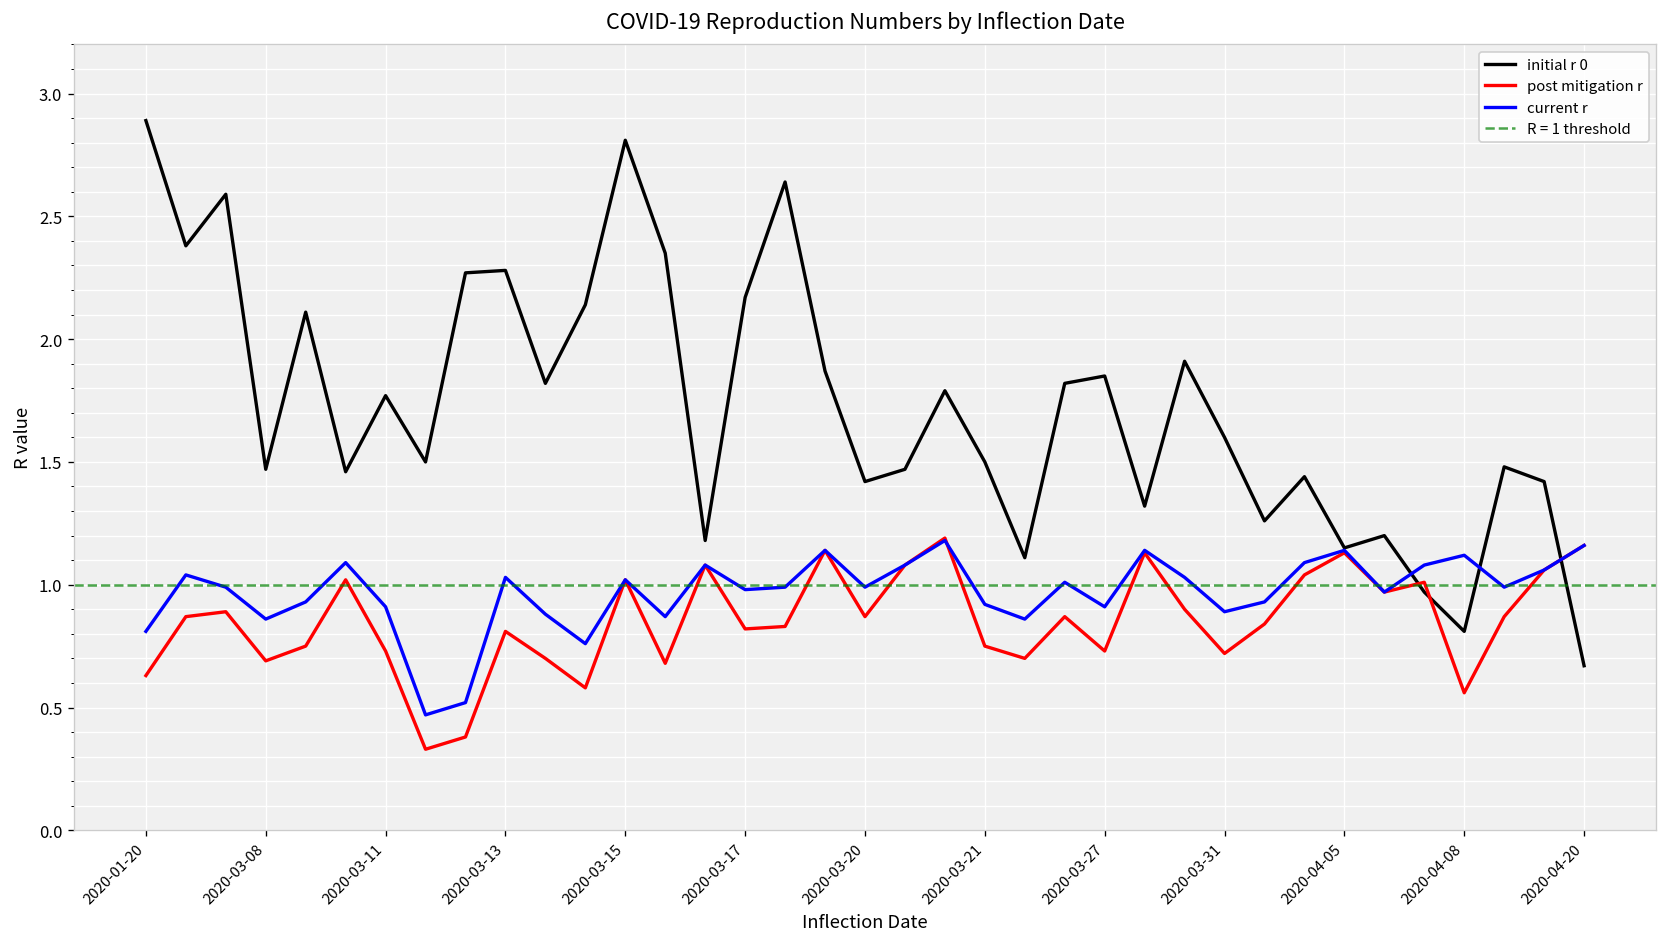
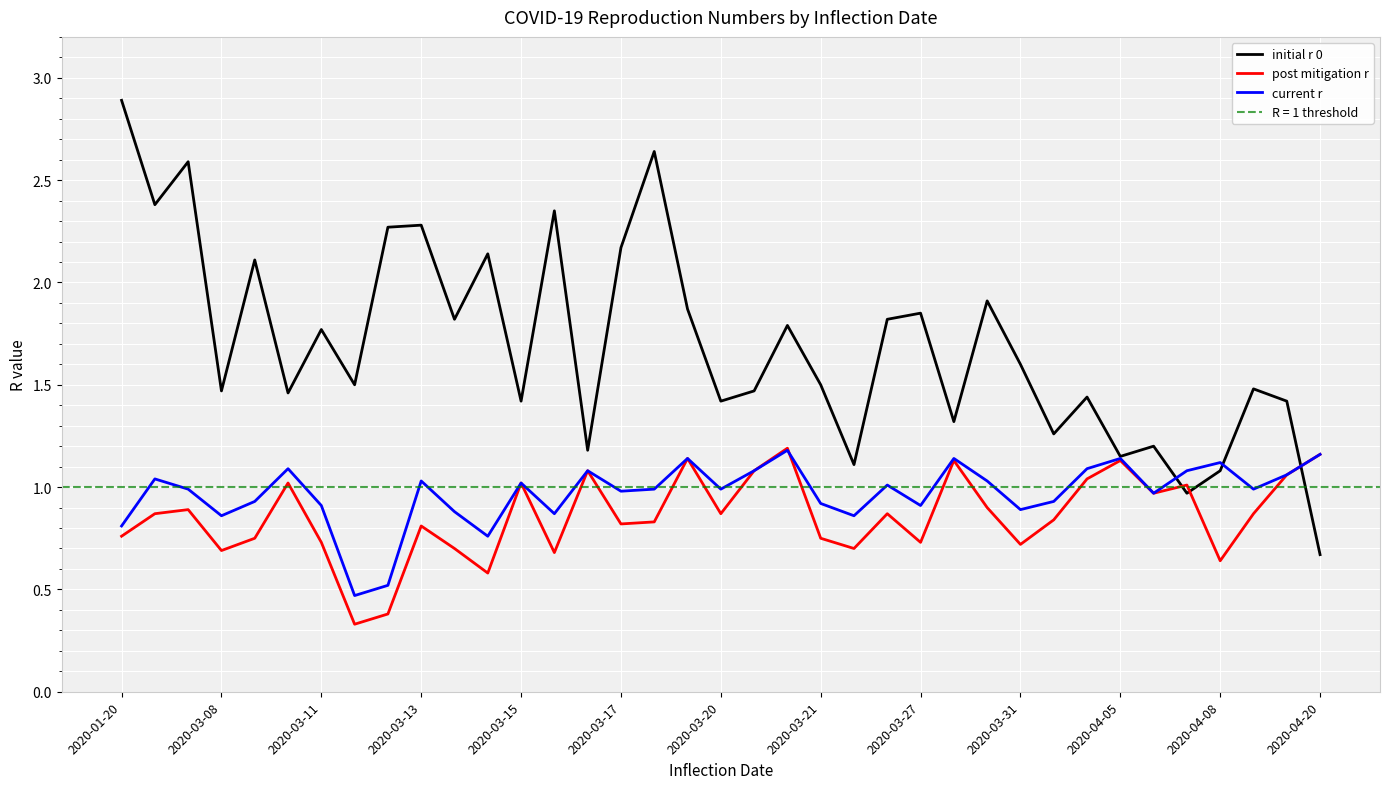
post mitigation r, 2020-01-20: 0.63 -> 0.76
initial r 0, 2020-03-15: 2.81 -> 1.42
initial r 0, 2020-04-08: 0.81 -> 1.08
post mitigation r, 2020-04-08: 0.56 -> 0.64
